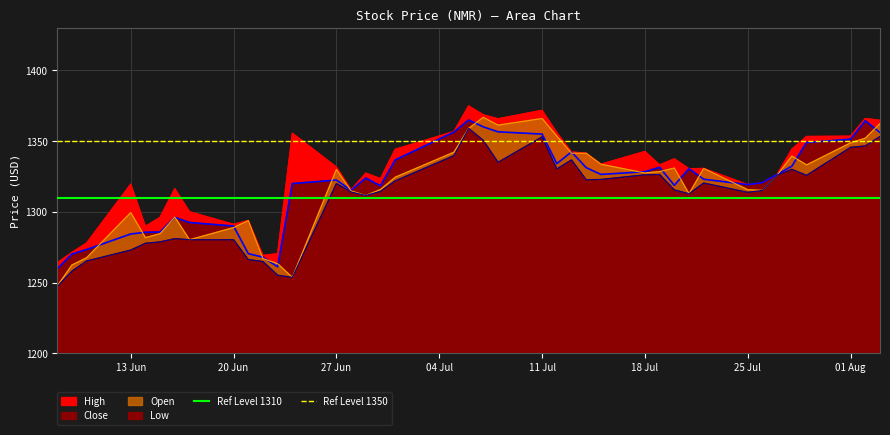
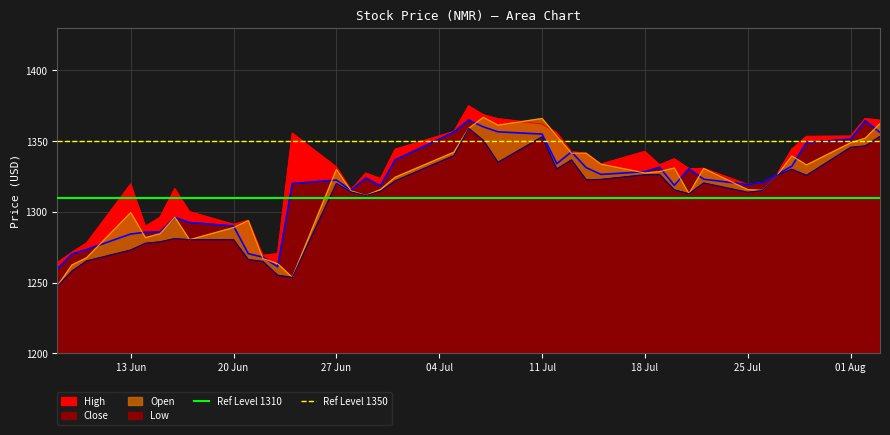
High, 11 Jul: 1372 -> 1362
